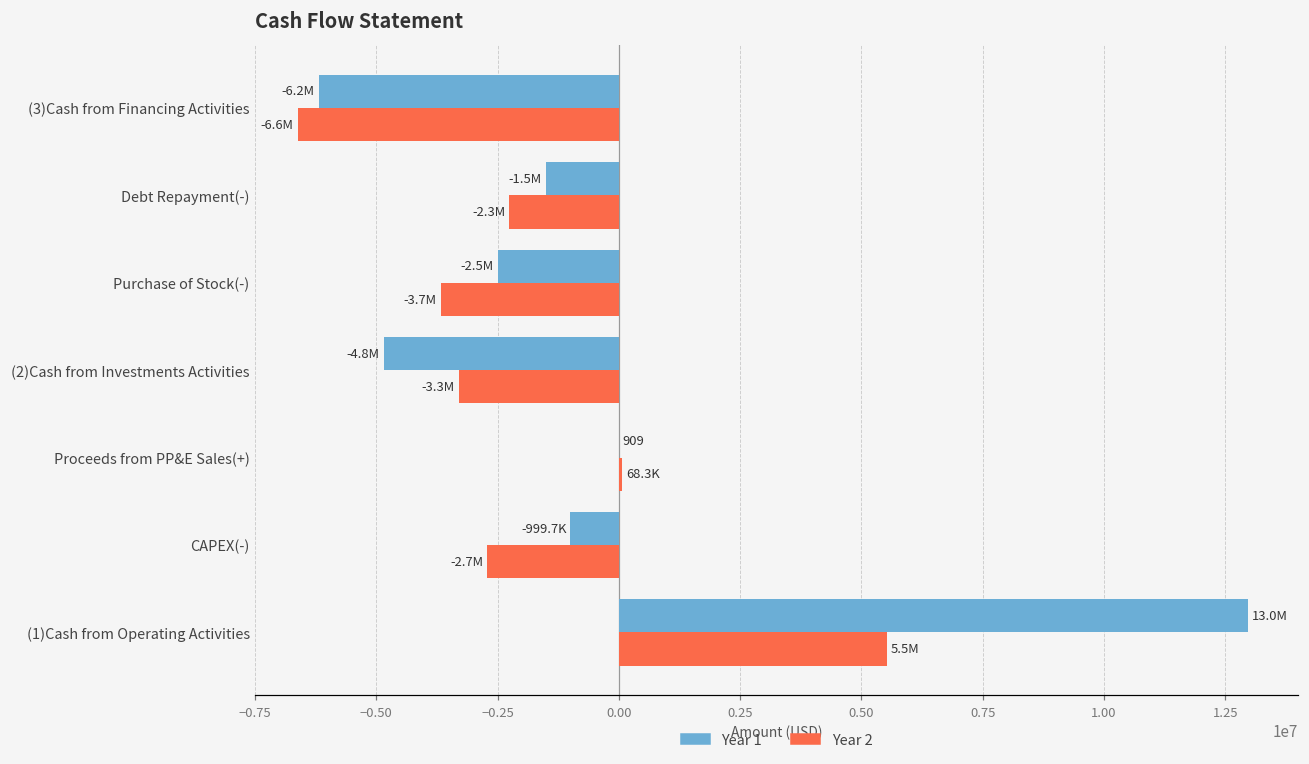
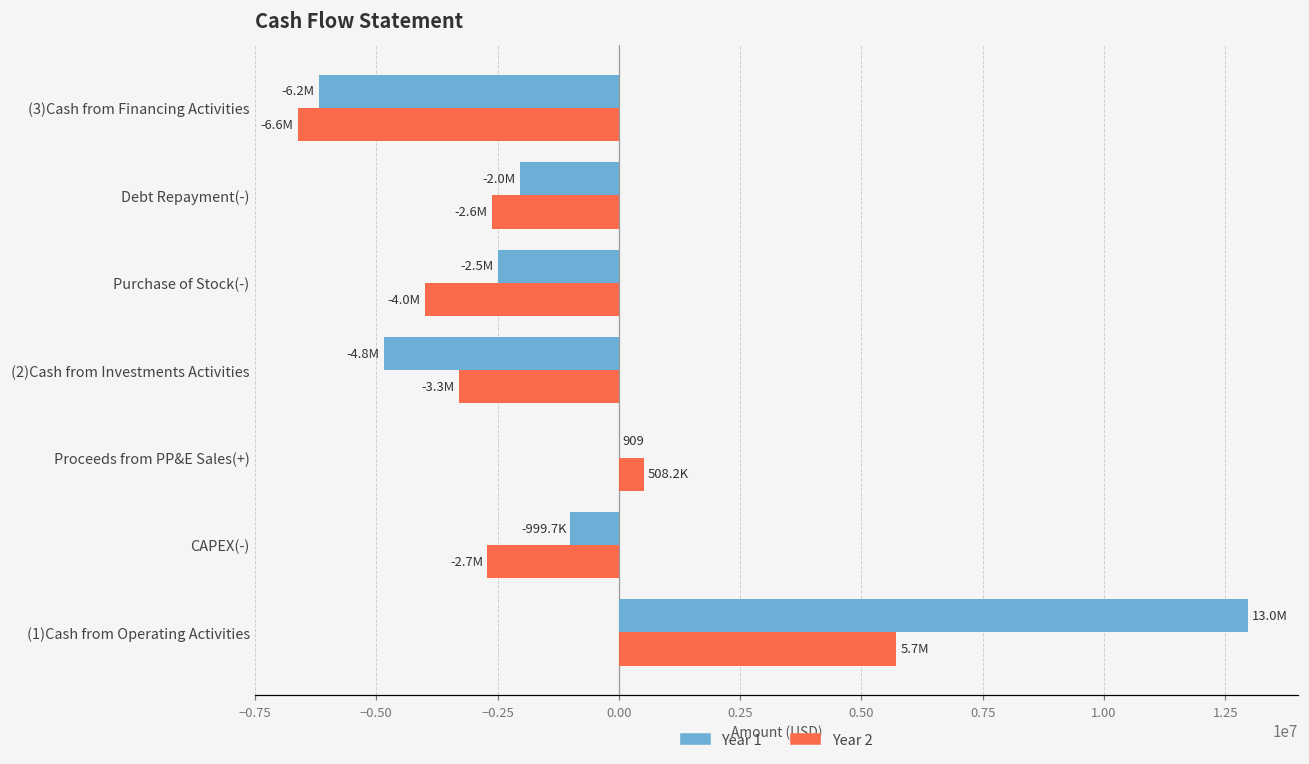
Year 1, Debt Repayment(-): -1.5M -> -2.0M
Year 2, Debt Repayment(-): -2.3M -> -2.6M
Year 2, Purchase of Stock(-): -3.7M -> -4.0M
Year 2, Proceeds from PP&E Sales(+): 68.3K -> 508.2K
Year 2, (1)Cash from Operating Activities: 5.5M -> 5.7M
